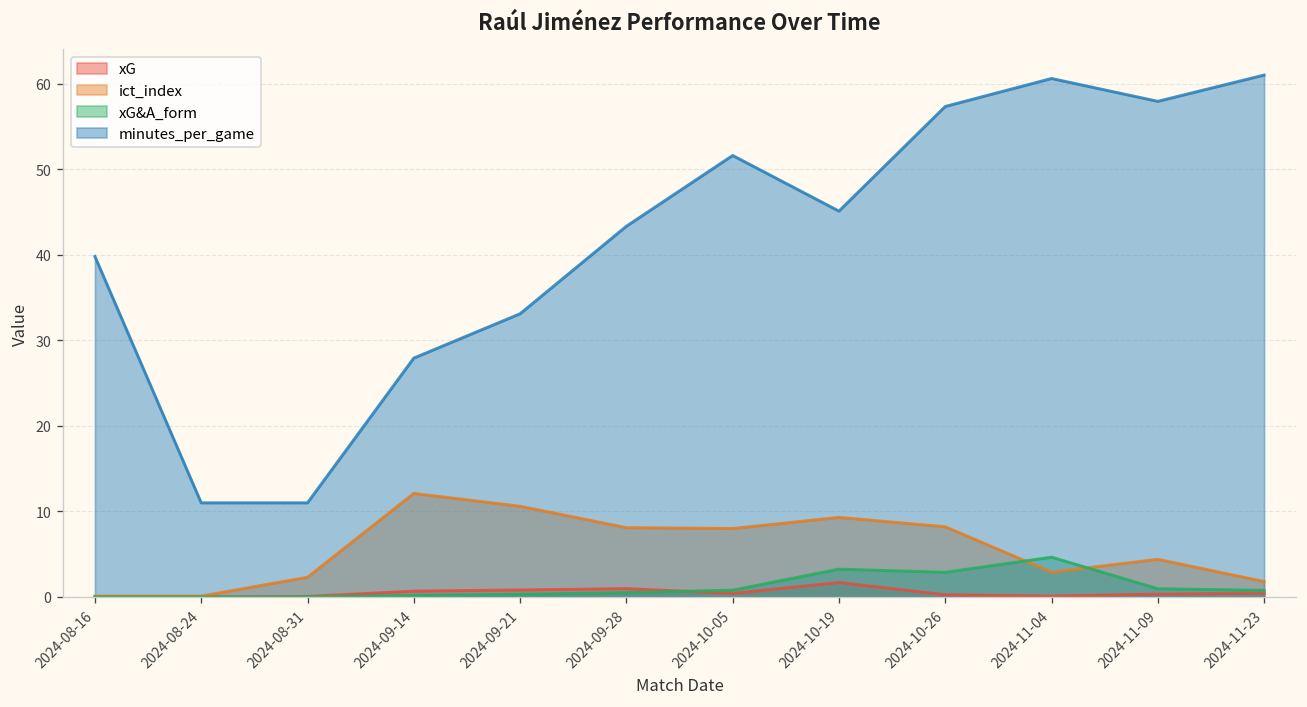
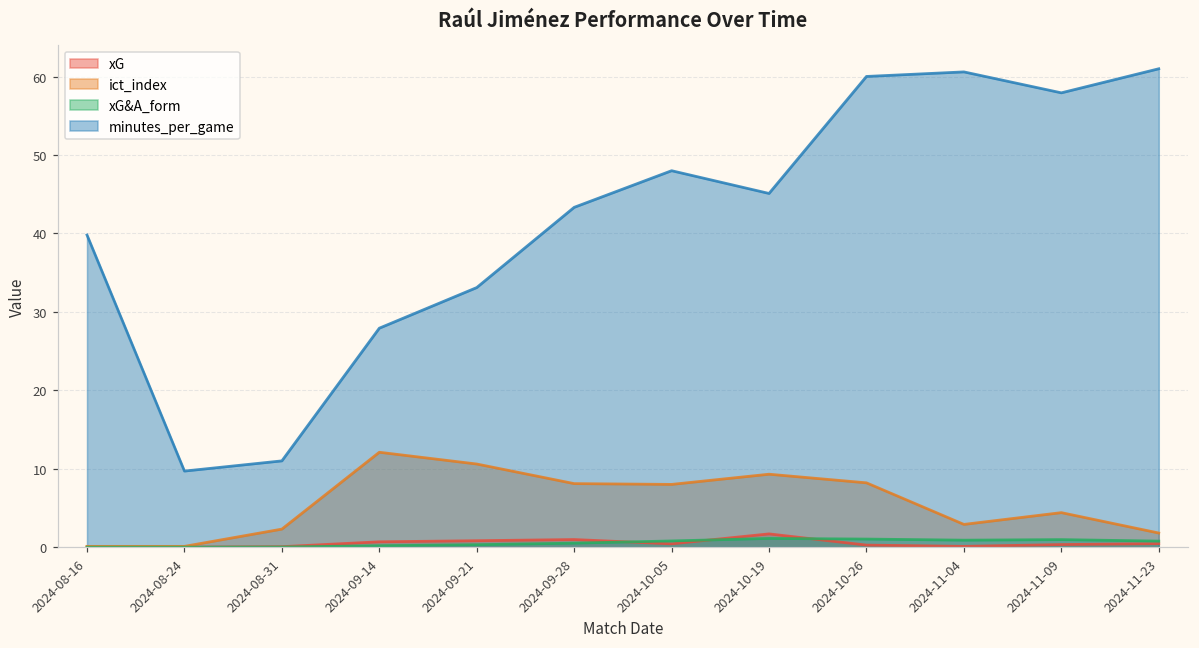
minutes_per_game, 2024-08-24: 11 -> 10
minutes_per_game, 2024-10-05: 52 -> 48
xG&A_form, 2024-10-19: 3 -> 1
xG&A_form, 2024-10-26: 3 -> 1
minutes_per_game, 2024-10-26: 57 -> 60
xG&A_form, 2024-11-04: 5 -> 1
